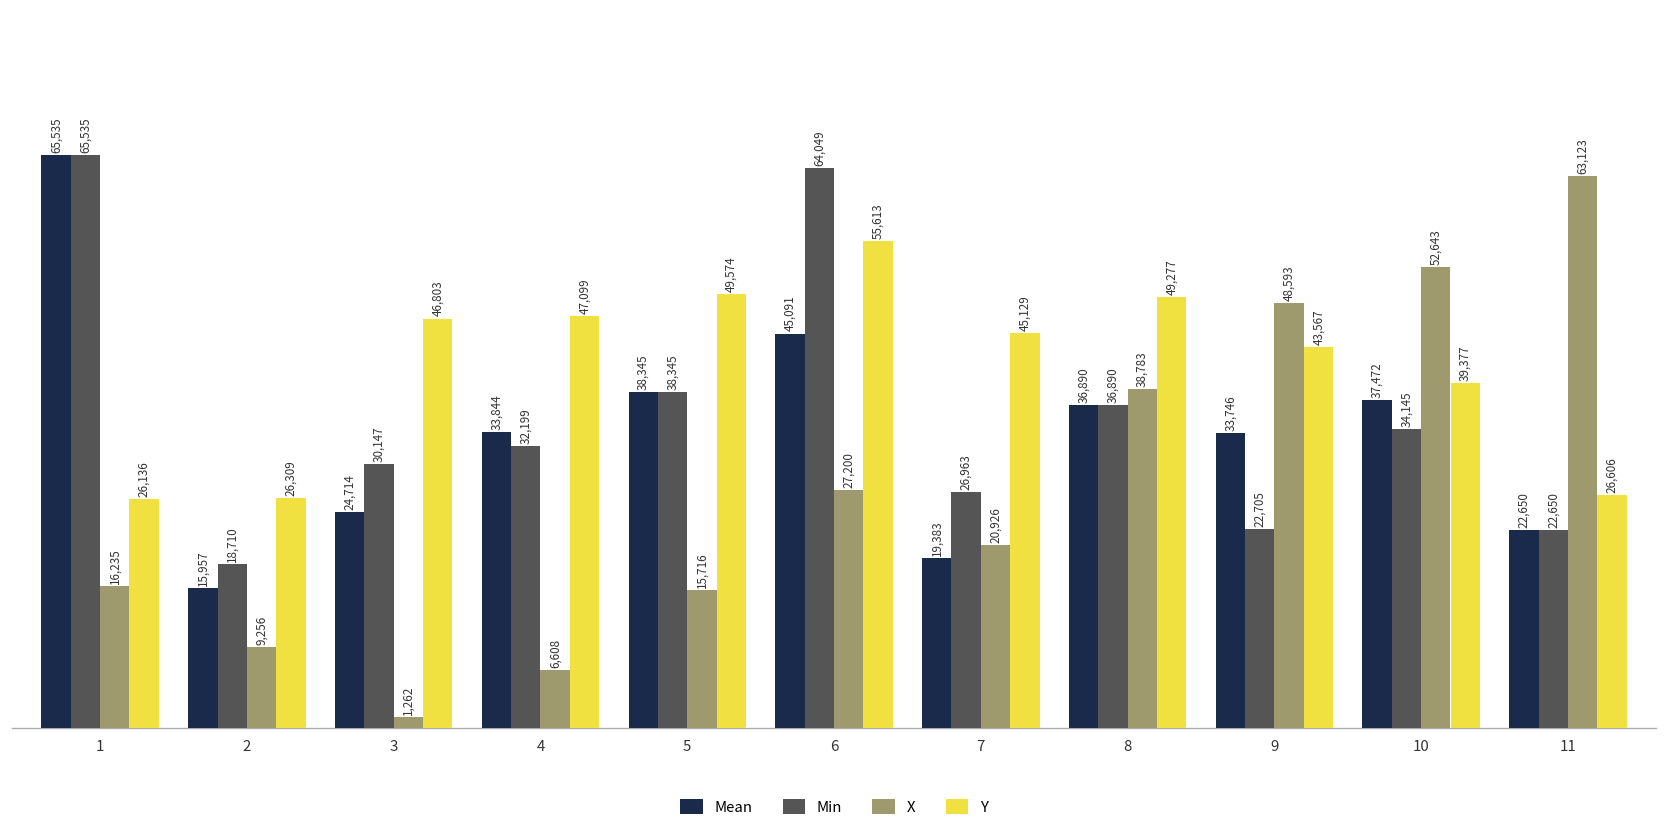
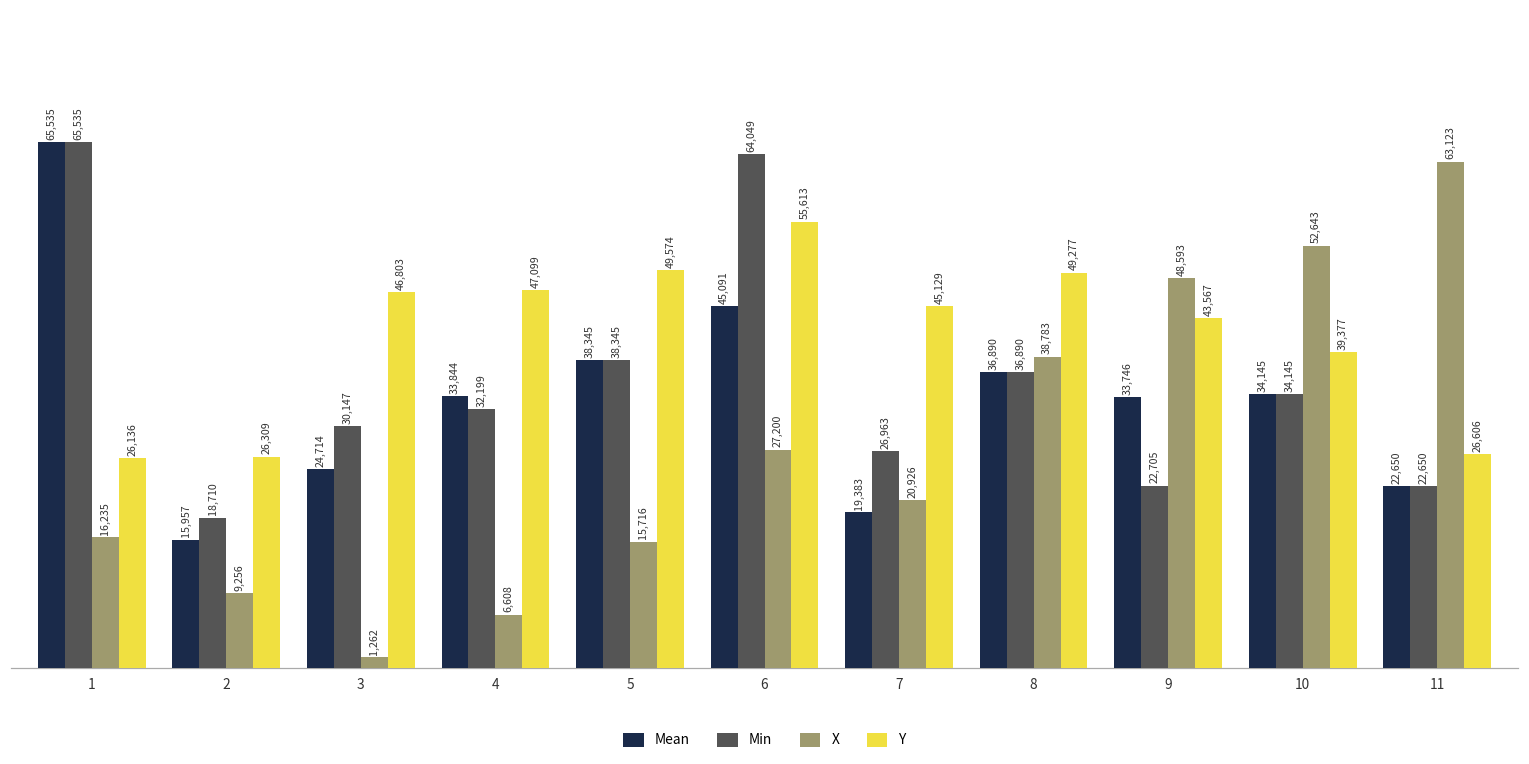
Mean, 10: 37,472 -> 34,145
